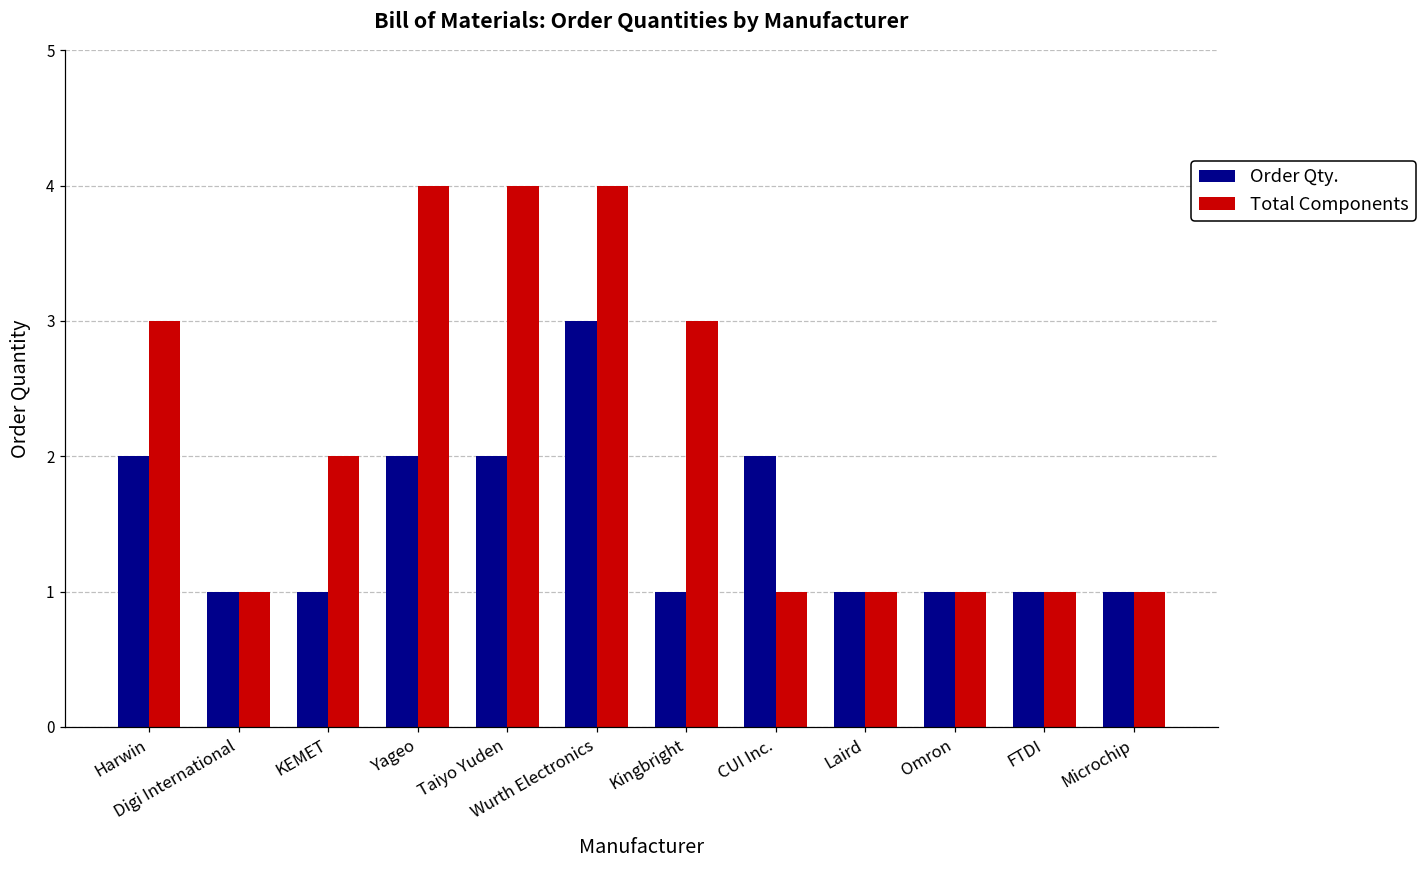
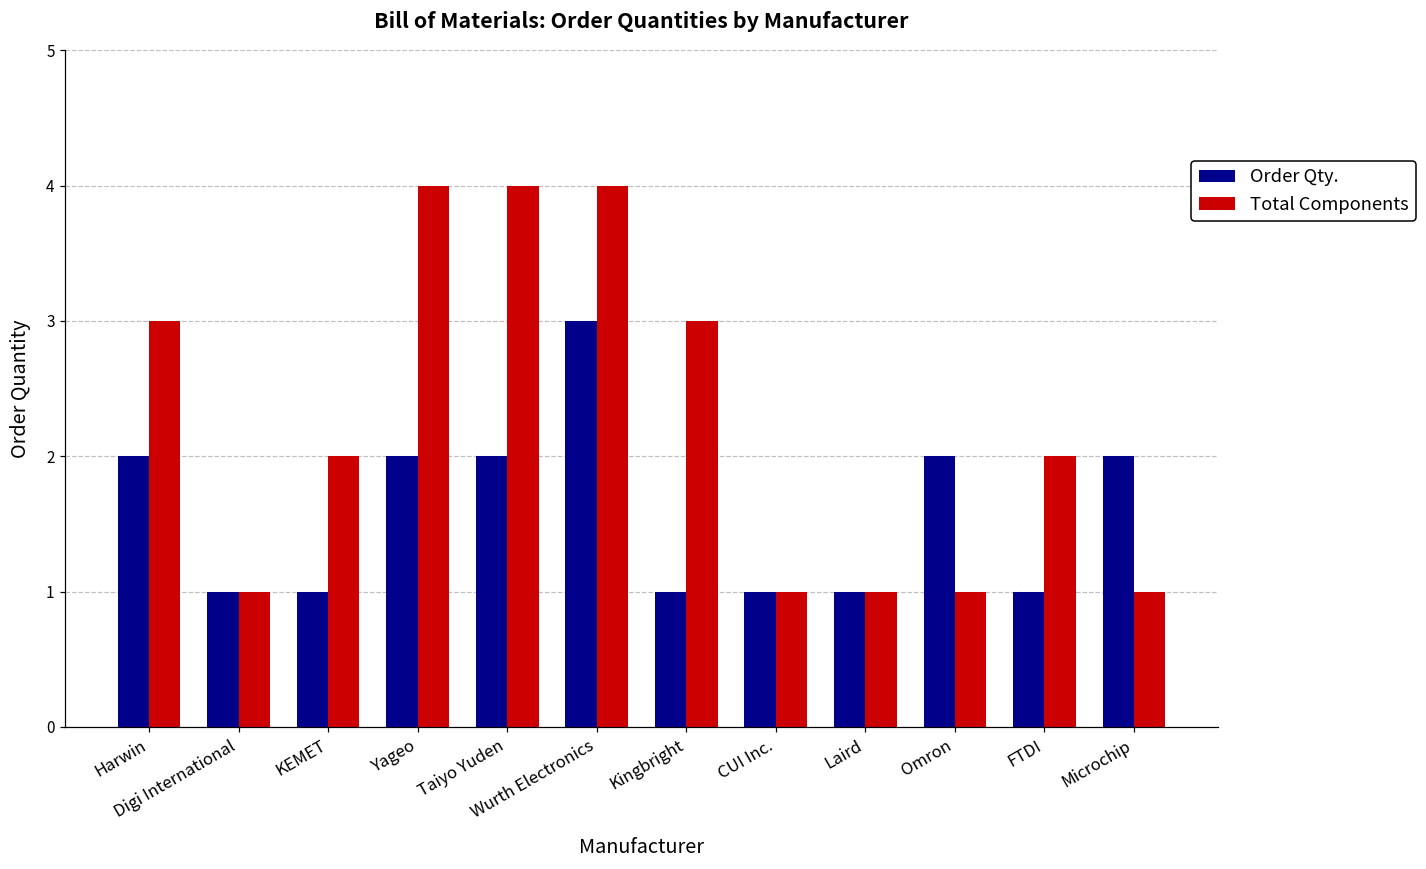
Order Qty., CUI Inc.: 2 -> 1
Order Qty., Omron: 1 -> 2
Total Components, FTDI: 1 -> 2
Order Qty., Microchip: 1 -> 2
